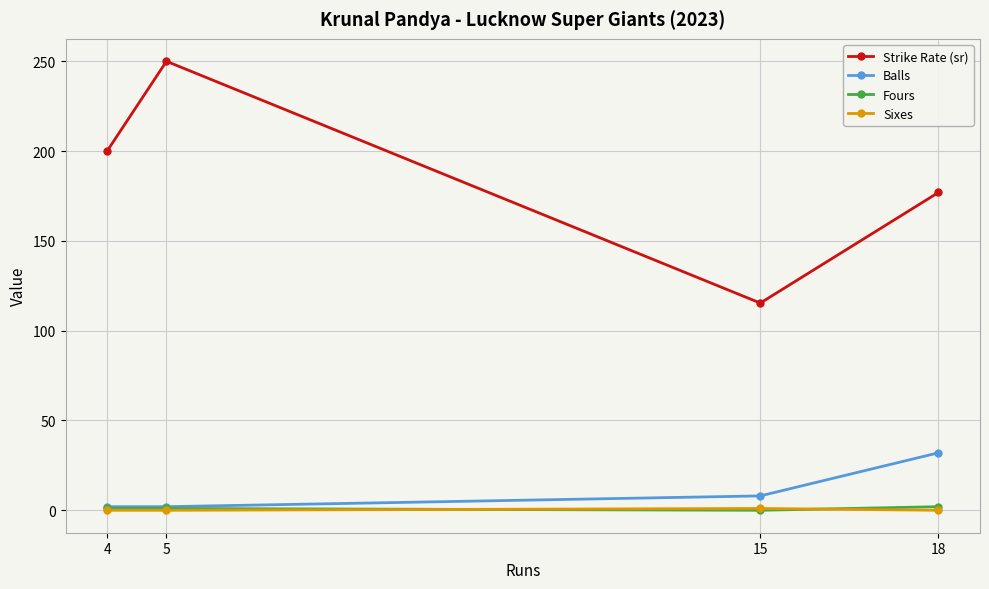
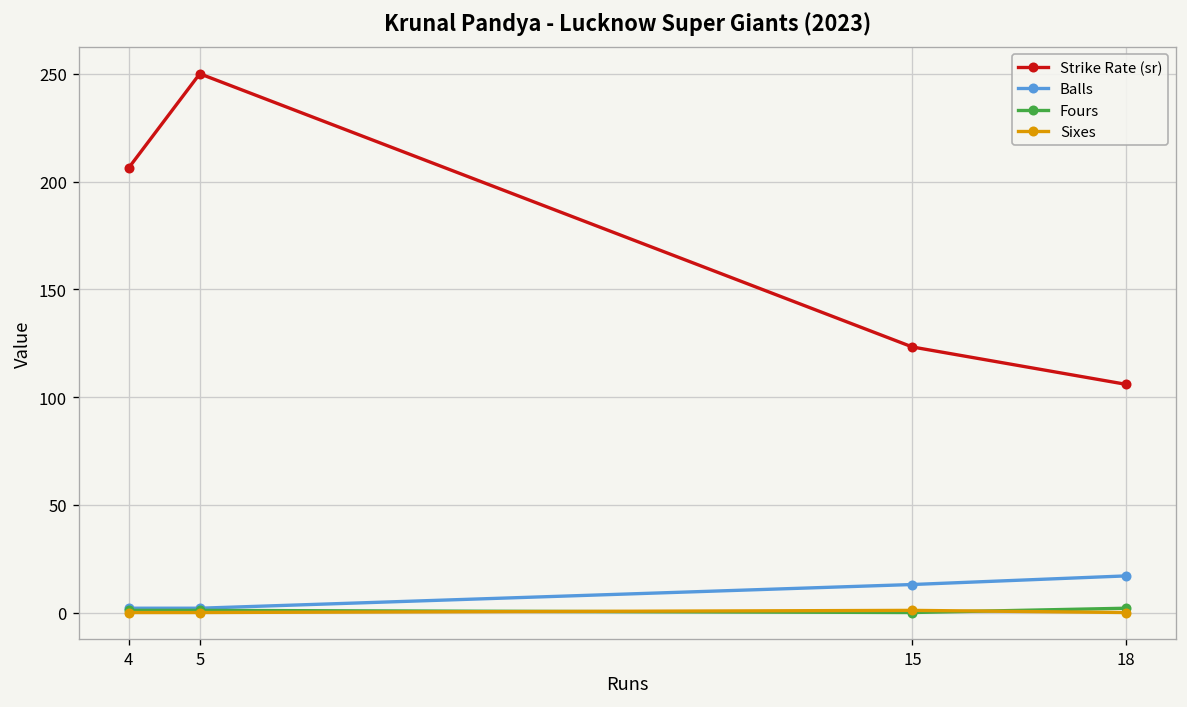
Strike Rate (sr), 4: 200 -> 206
Strike Rate (sr), 15: 115 -> 123
Balls, 15: 8 -> 13
Strike Rate (sr), 18: 177 -> 106
Balls, 18: 32 -> 17
